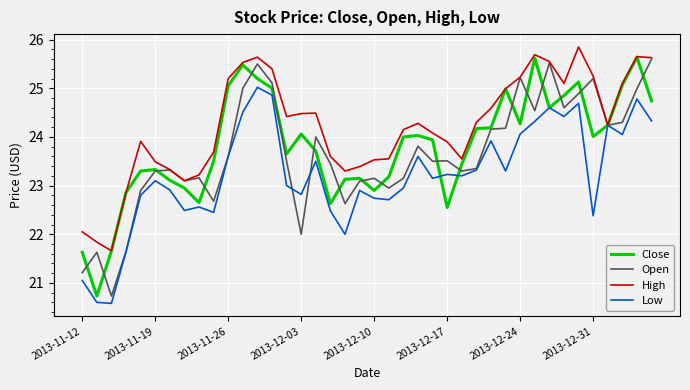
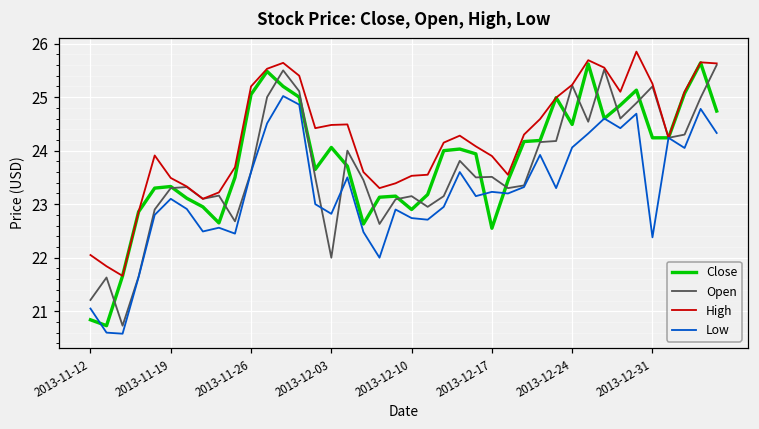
Close, 2013-11-12: 21.6 -> 20.8
Close, 2013-12-24: 24.3 -> 24.5
Close, 2013-12-31: 24.0 -> 24.2
